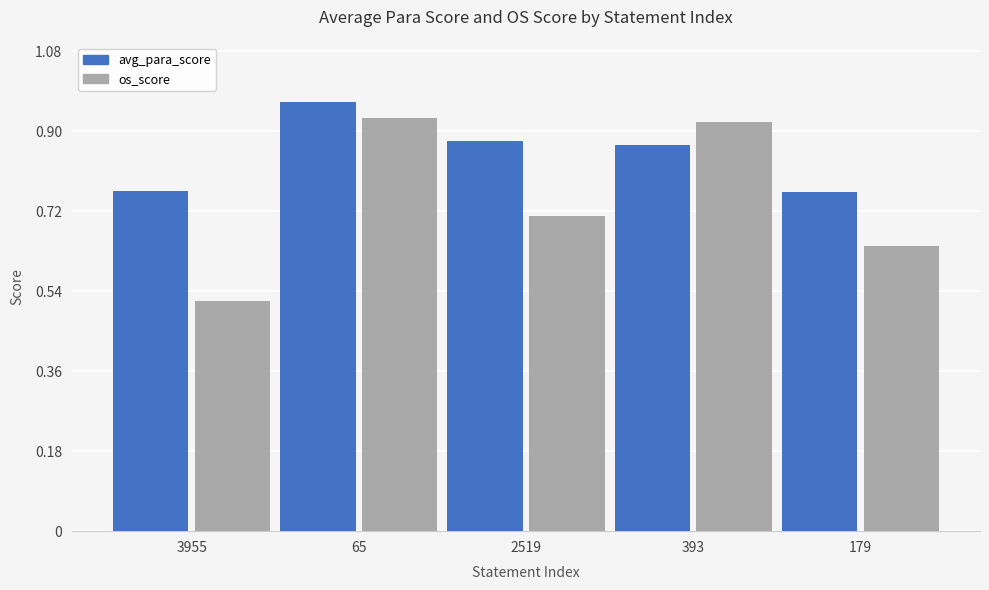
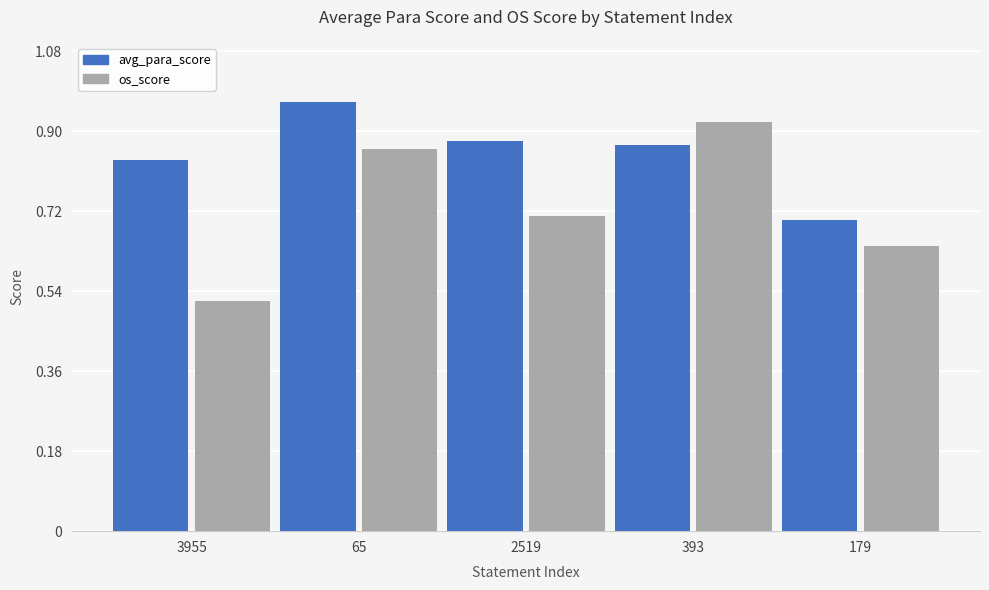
avg_para_score, 3955: 0.77 -> 0.84
os_score, 65: 0.93 -> 0.86
avg_para_score, 179: 0.76 -> 0.70
